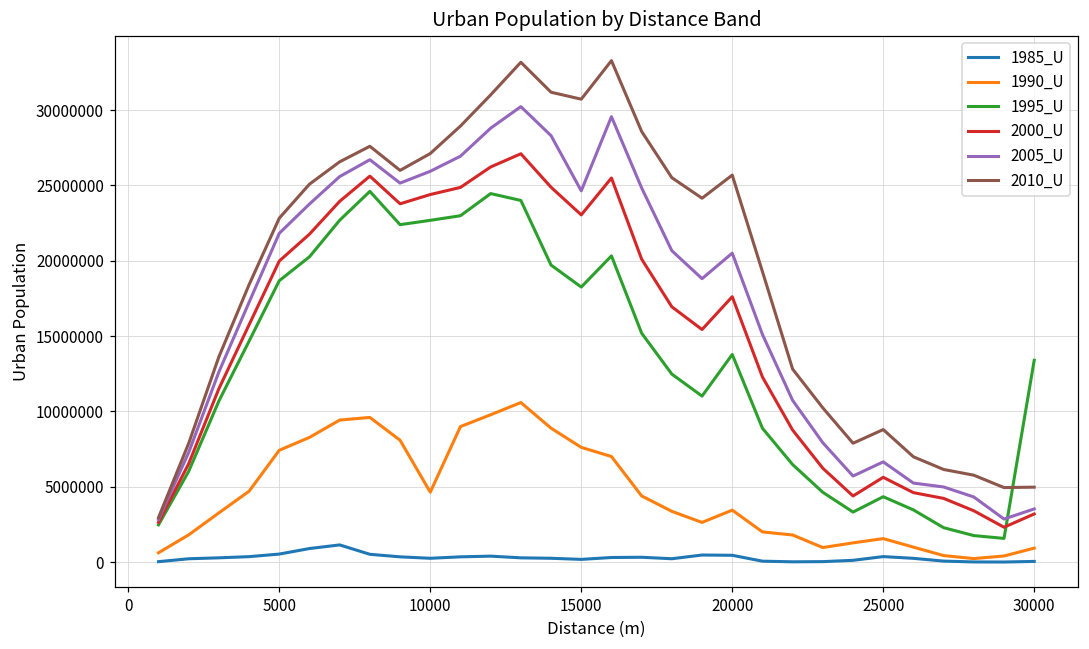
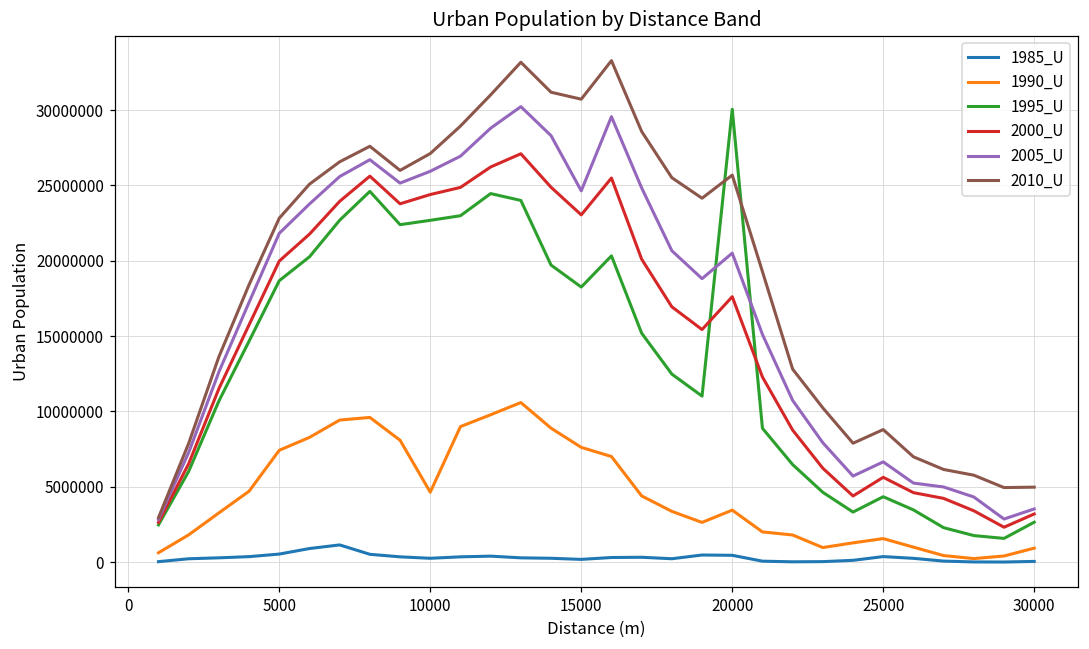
1995_U, 20000: 13800000 -> 30100000
1995_U, 30000: 13400000 -> 2600000
